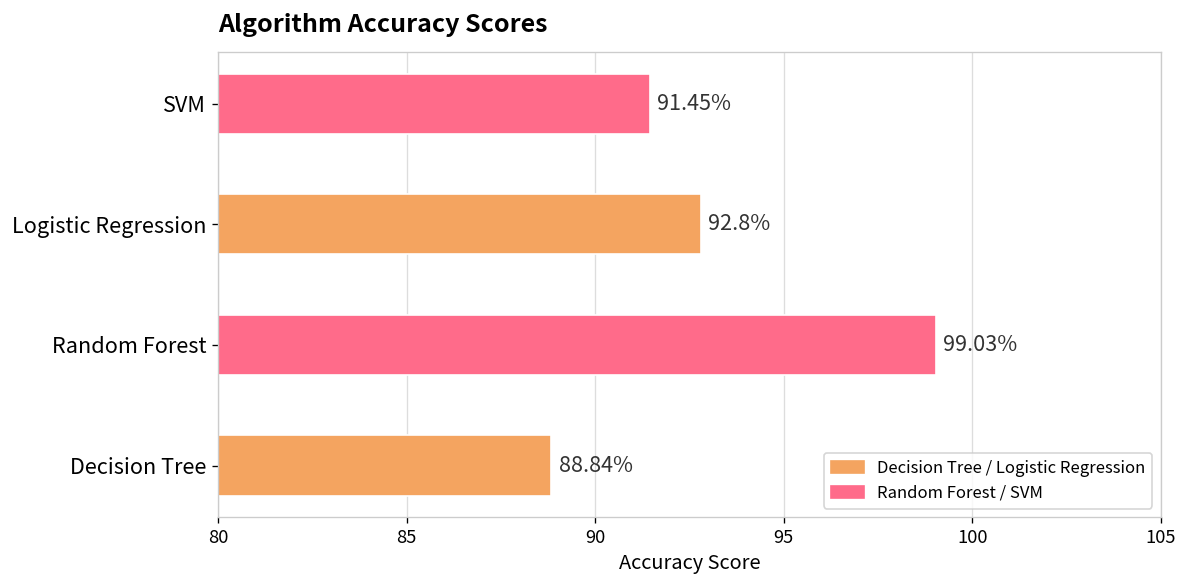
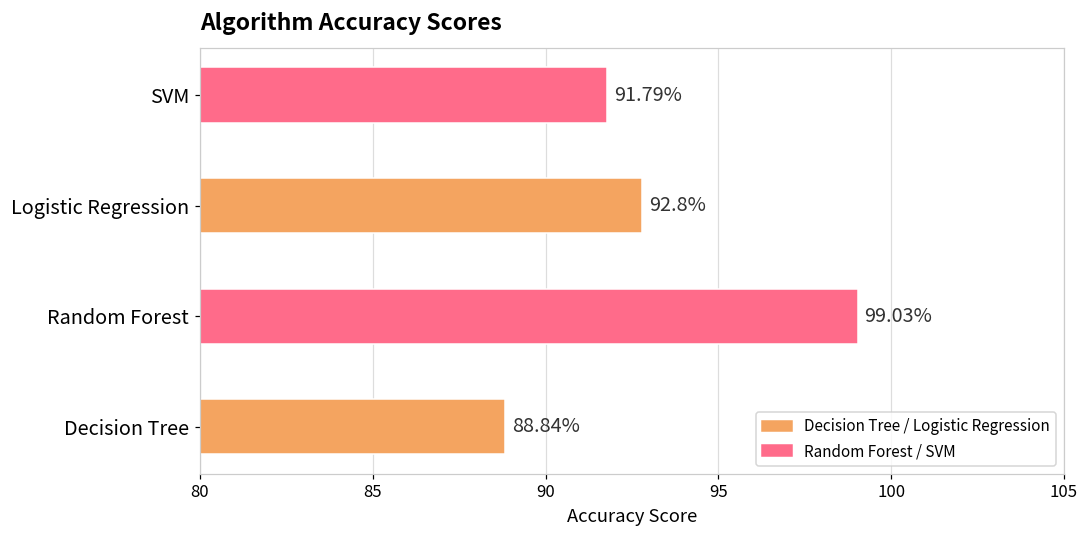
SVM: 91.45% -> 91.79%
